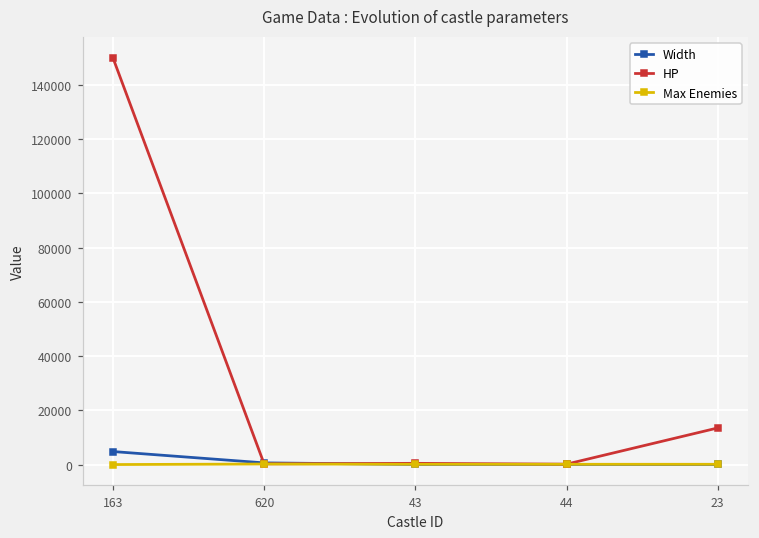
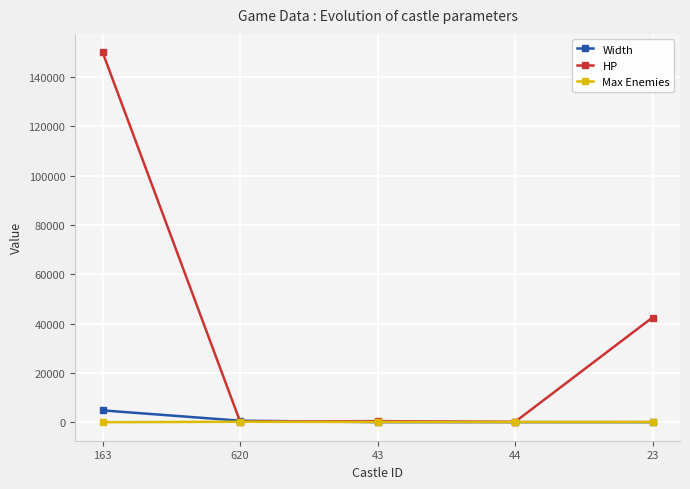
HP, 23: 14000 -> 42000
